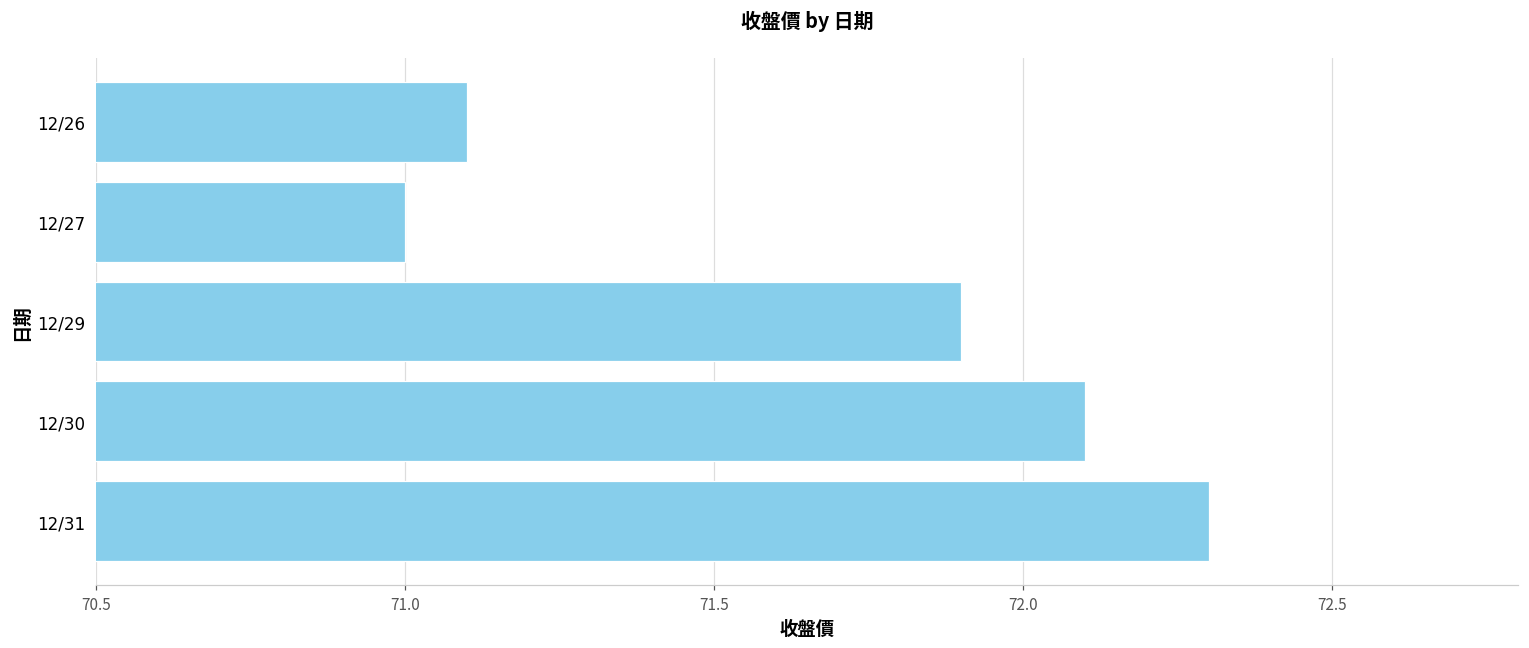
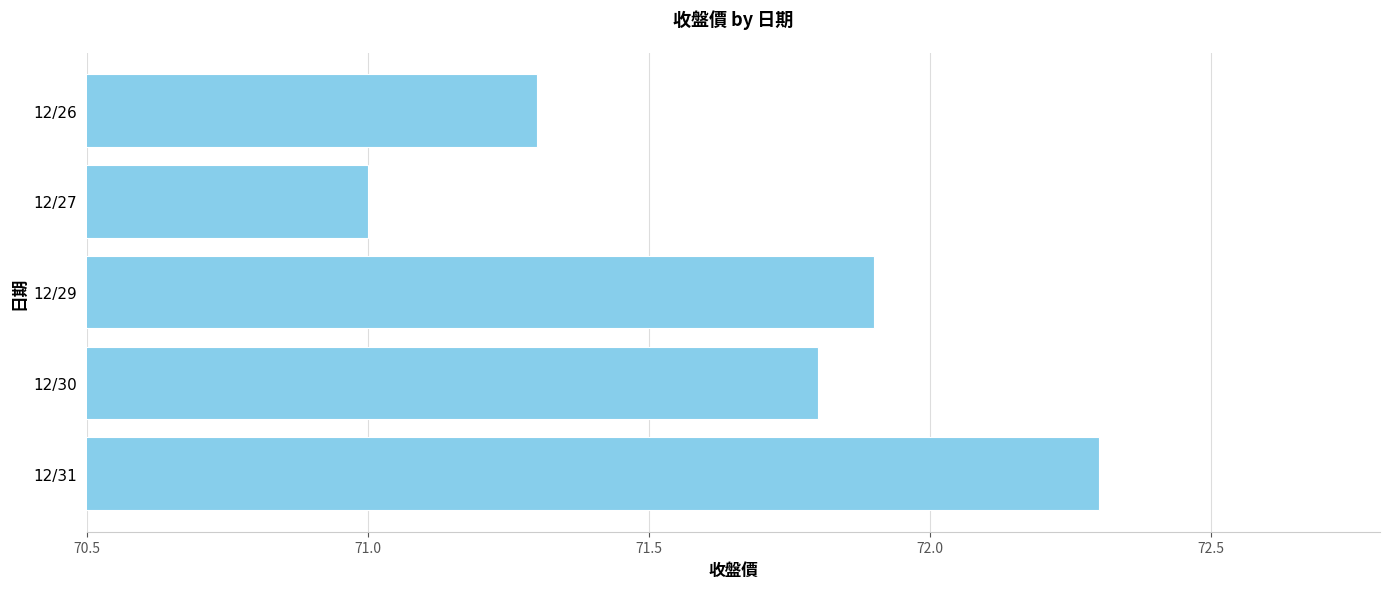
12/26: 71.1 -> 71.3
12/30: 72.1 -> 71.8
